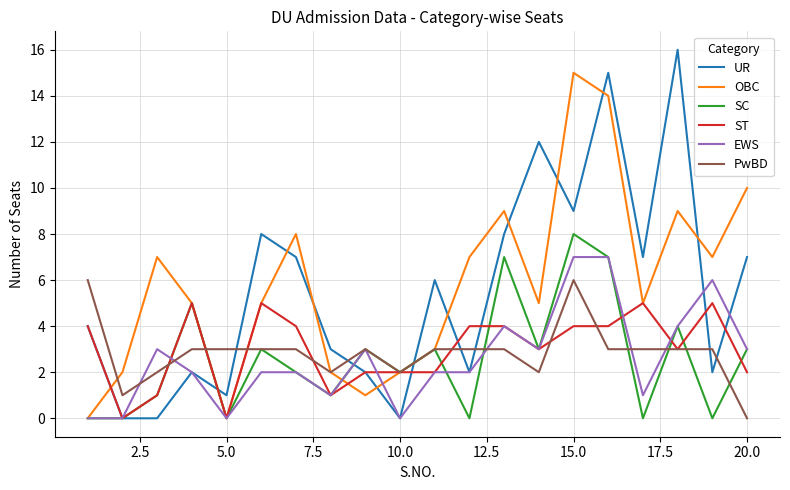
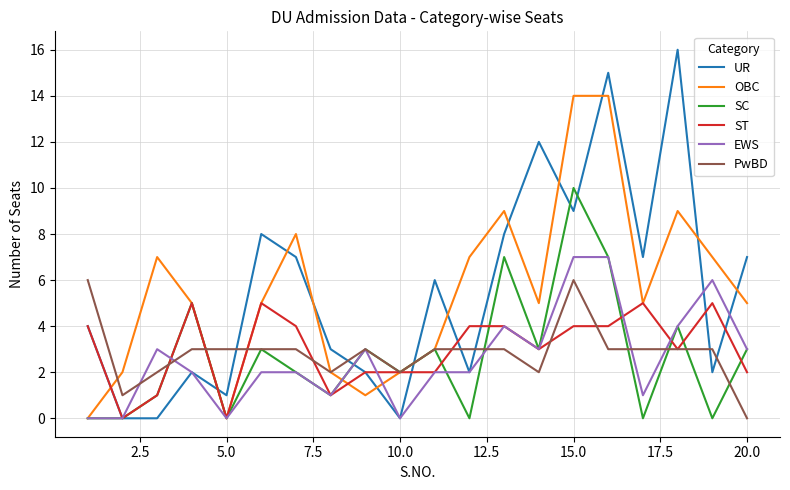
OBC, 15.0: 15 -> 14
SC, 15.0: 8 -> 10
OBC, 20.0: 10 -> 5
